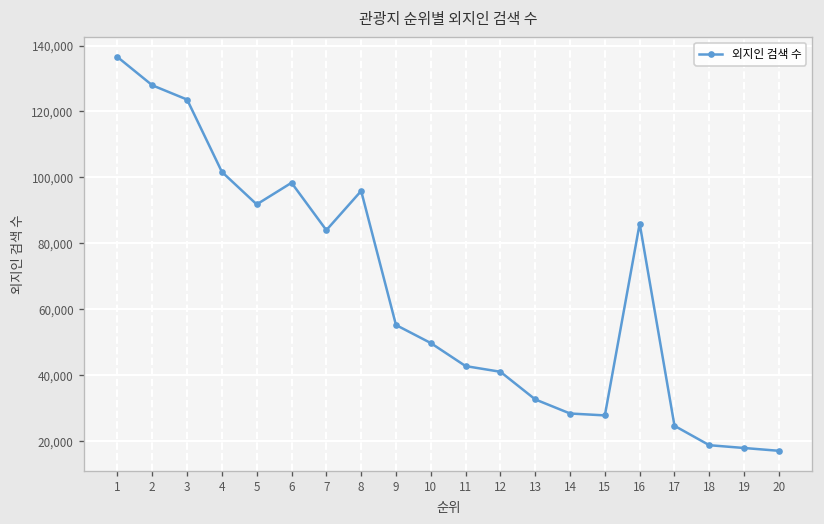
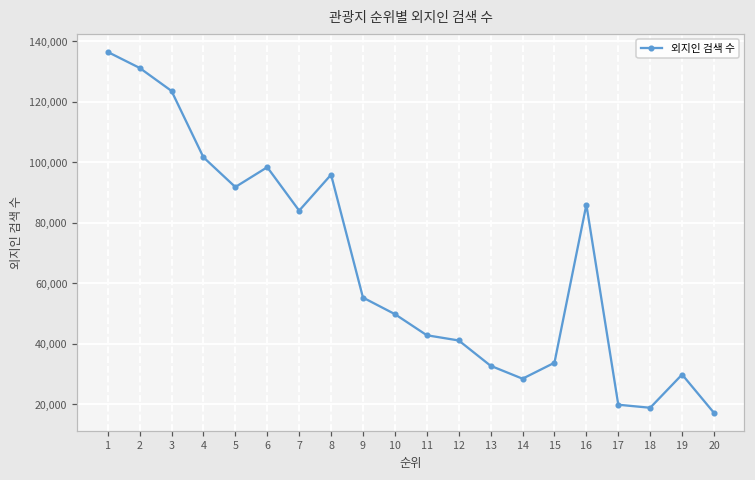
2: 128,000 -> 131,000
15: 28,000 -> 34,000
17: 25,000 -> 20,000
19: 18,000 -> 30,000
